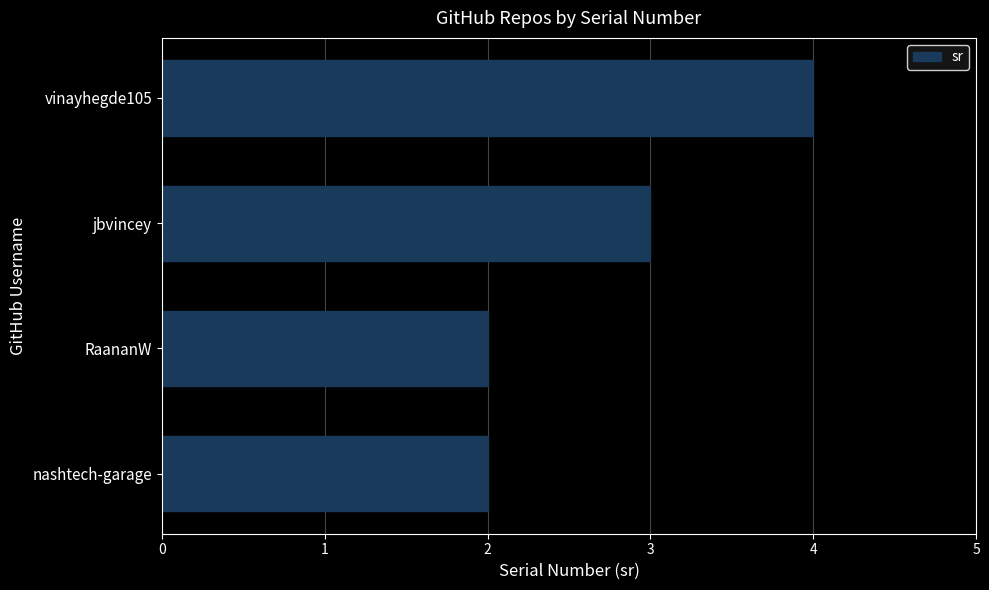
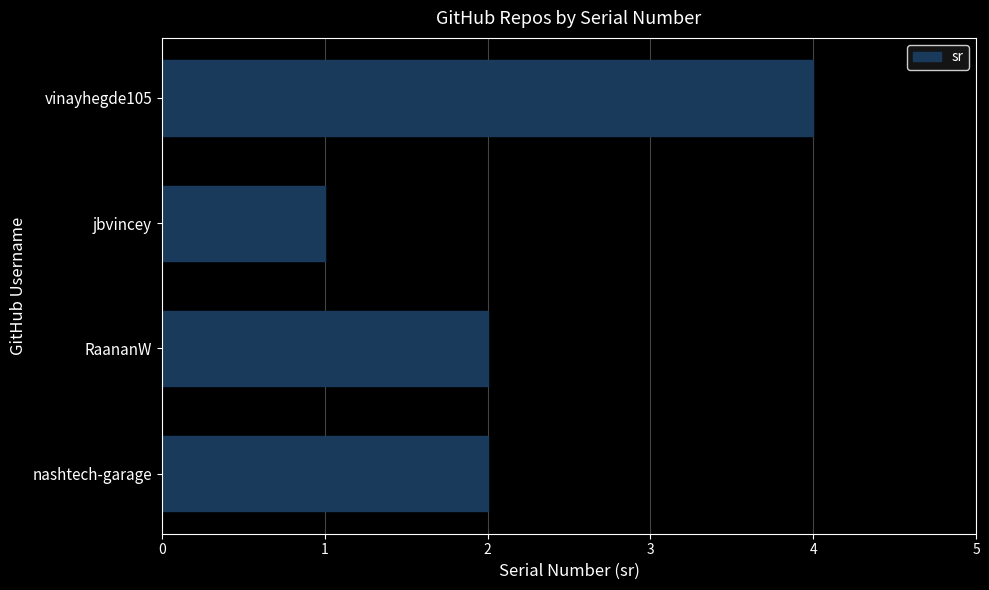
jbvincey: 3 -> 1
